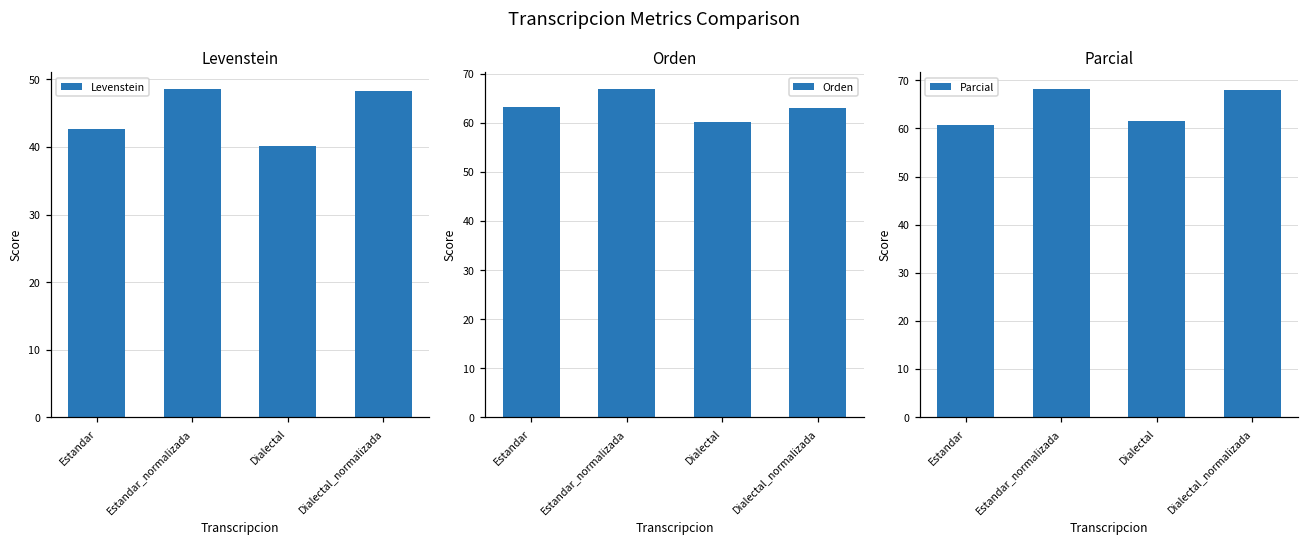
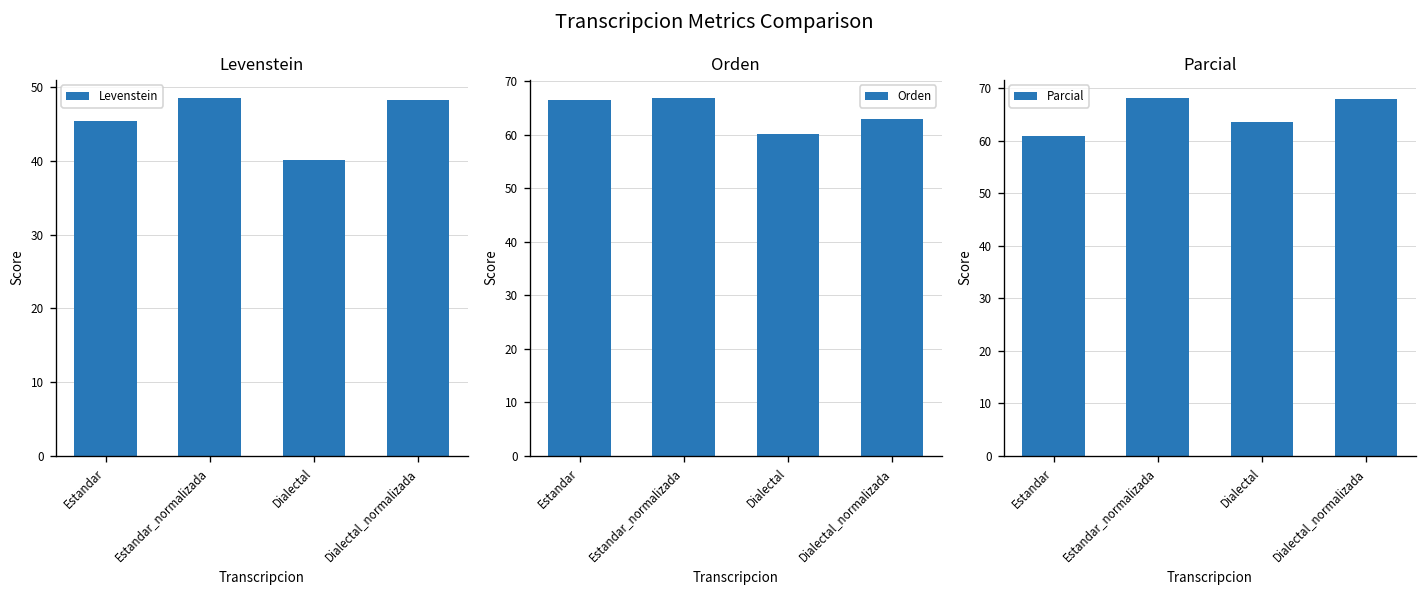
Levenstein, Estandar: 43 -> 45
Orden, Estandar: 63 -> 66
Parcial, Dialectal: 62 -> 63
